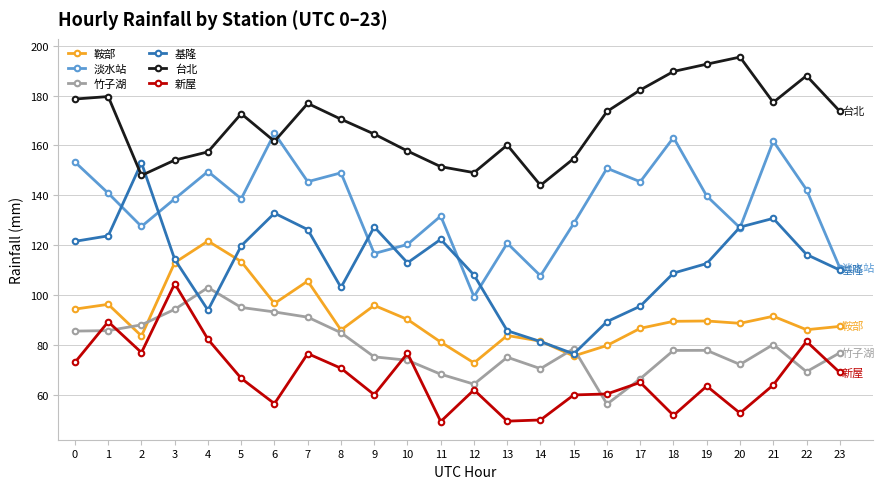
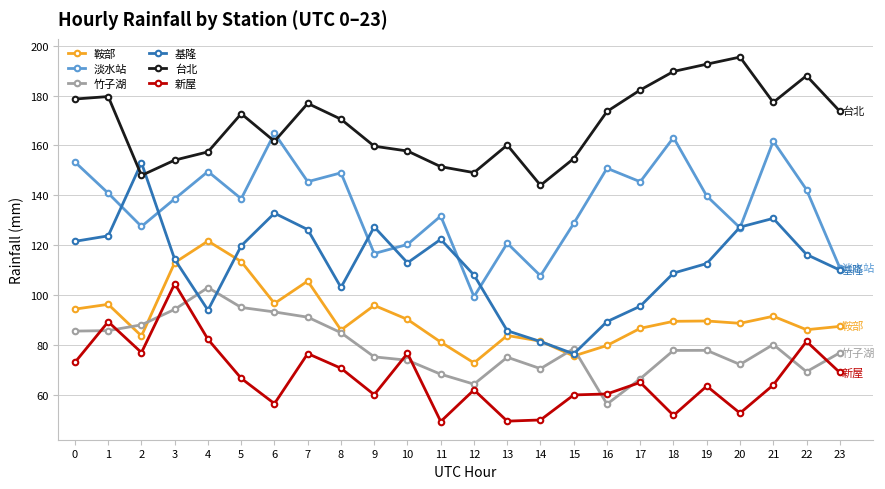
台北, 9: 165 -> 160
